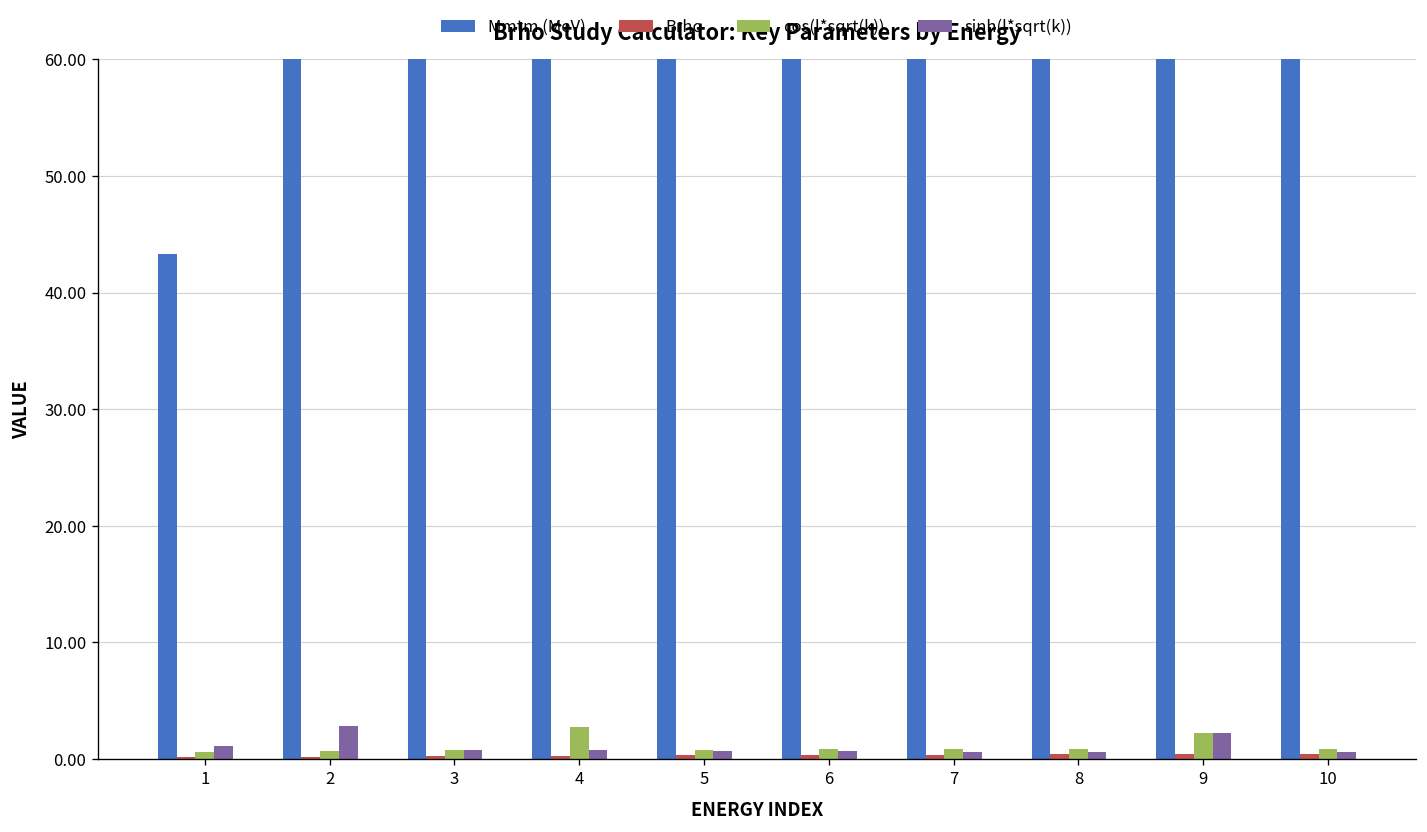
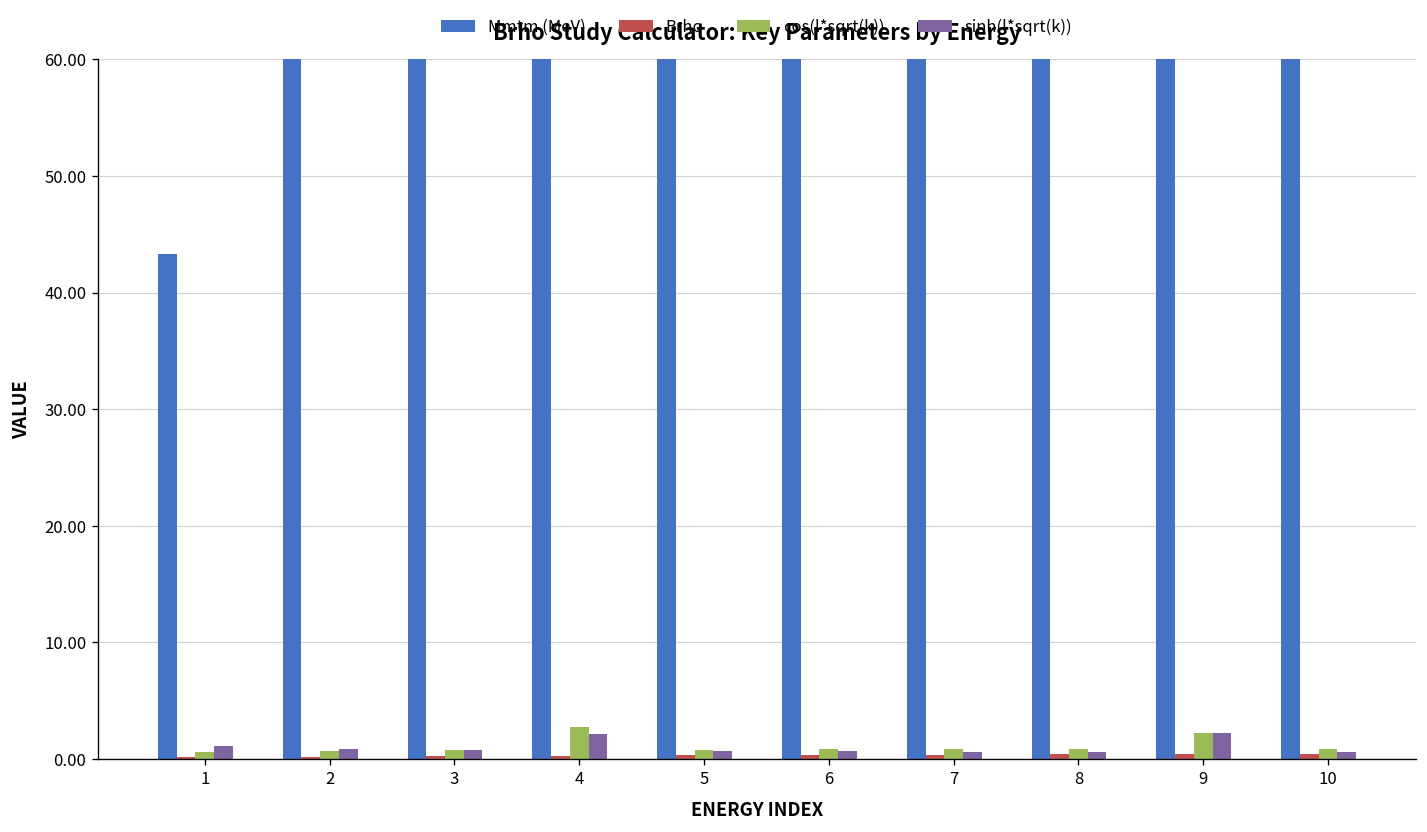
sinh(l*sqrt(k)), 2: 3 -> 1
sinh(l*sqrt(k)), 4: 1 -> 2
